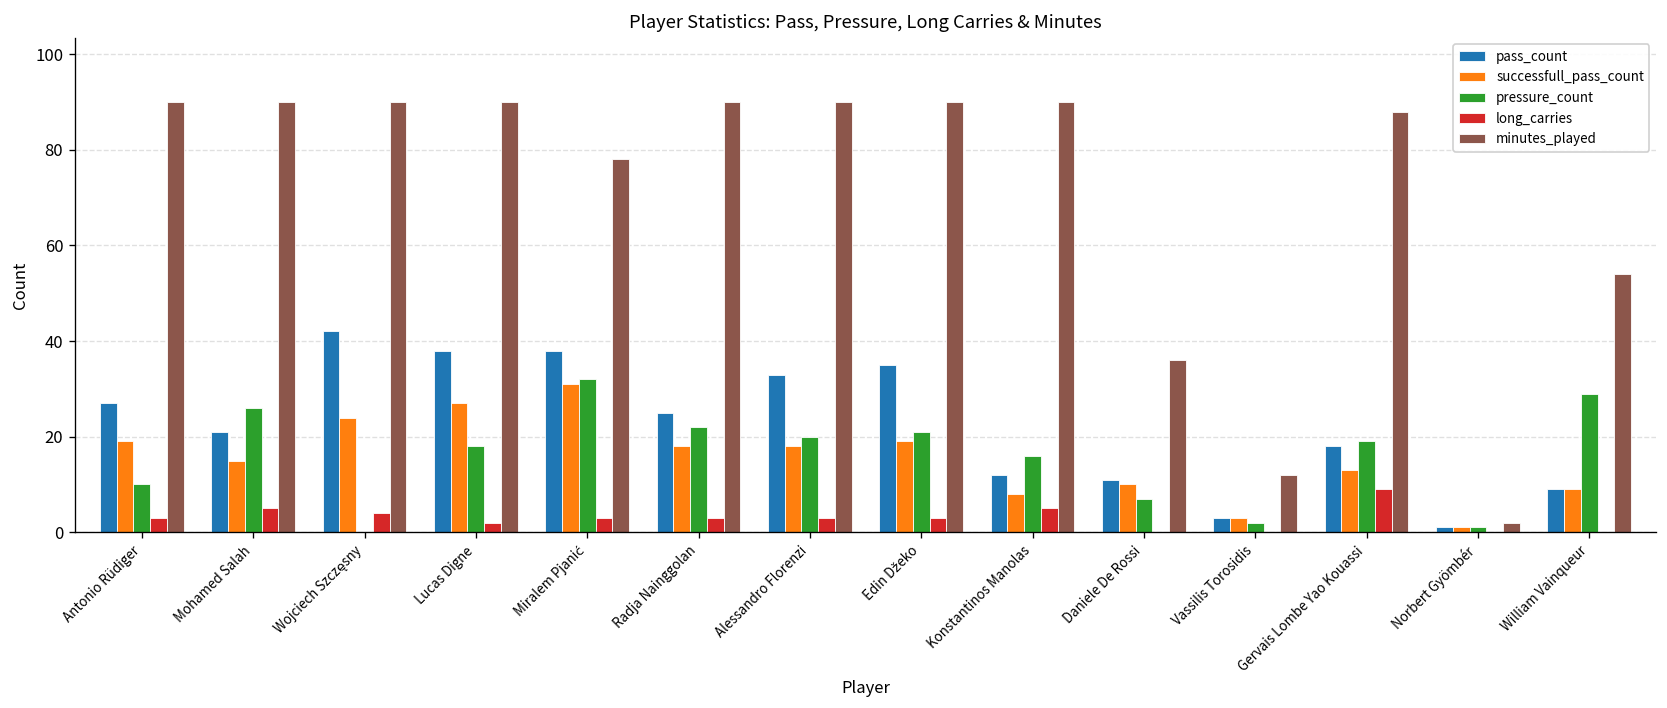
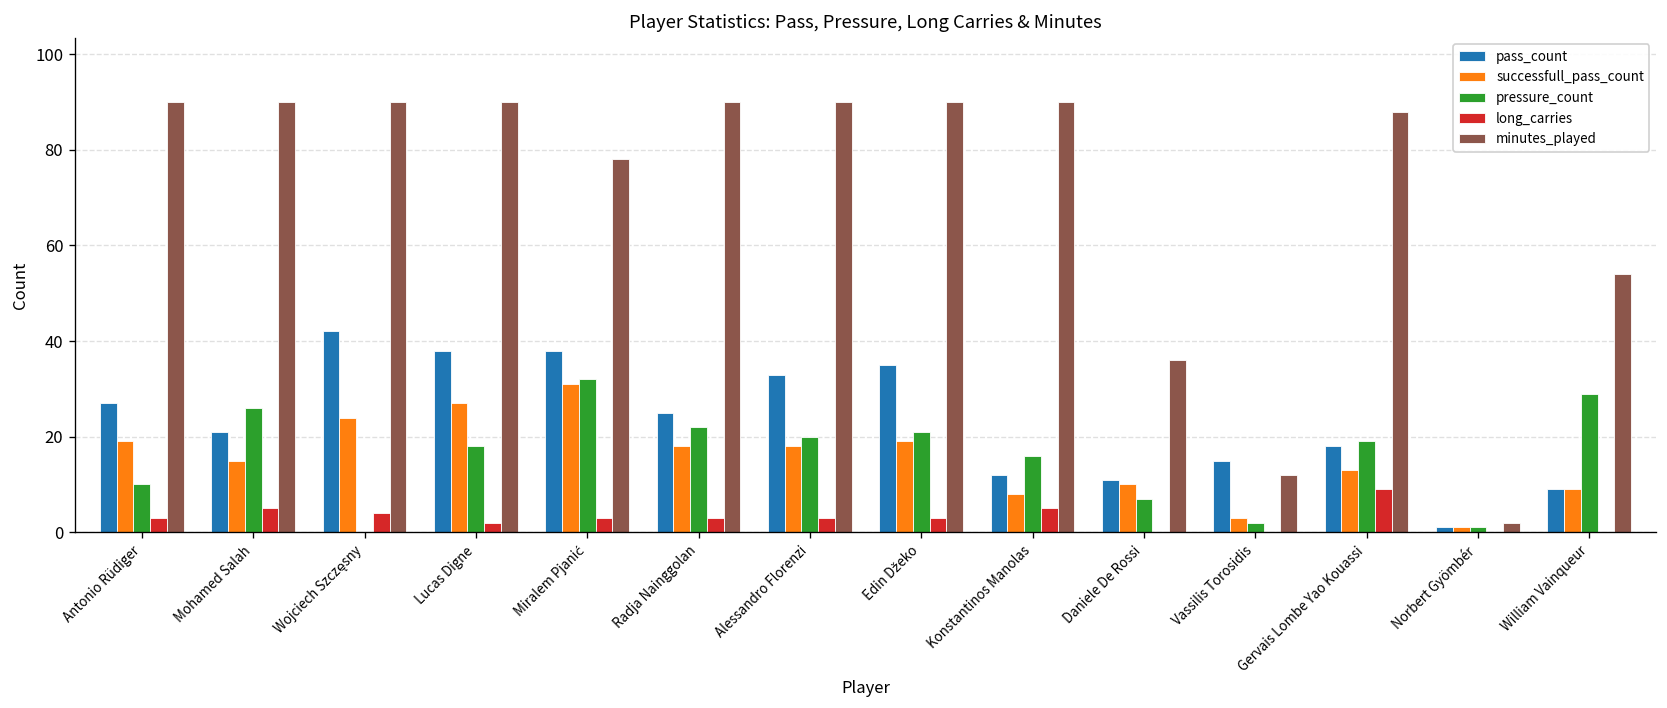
pass_count, Vassilis Torosidis: 3 -> 15
